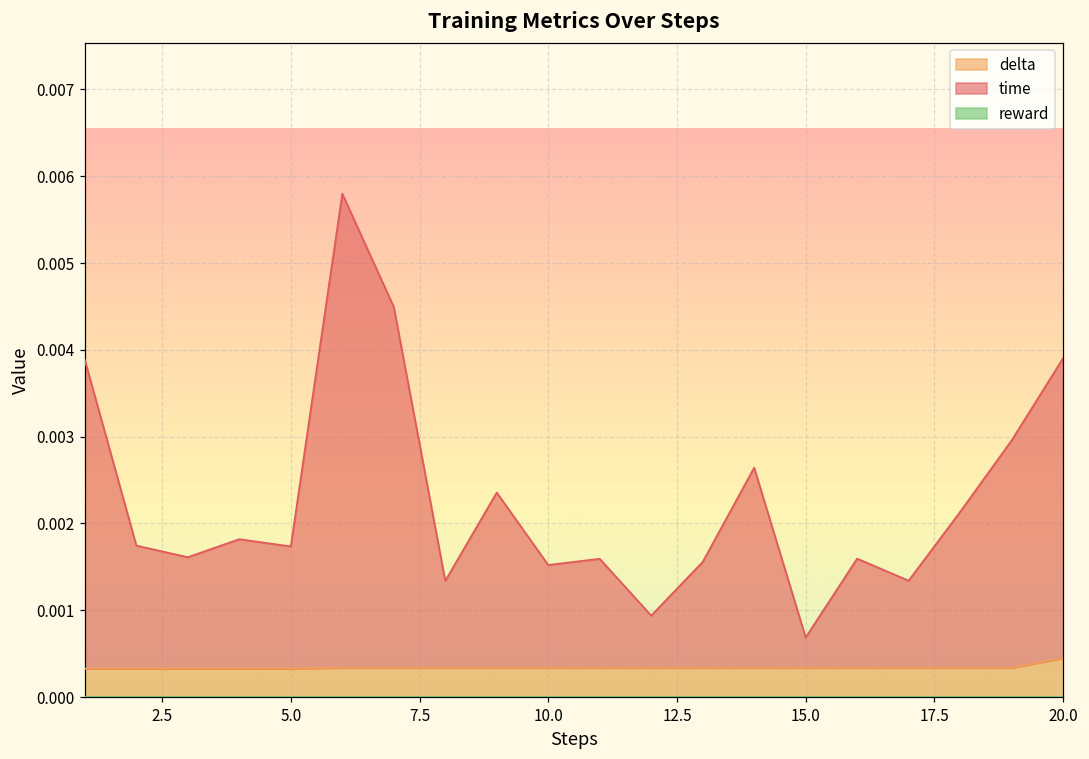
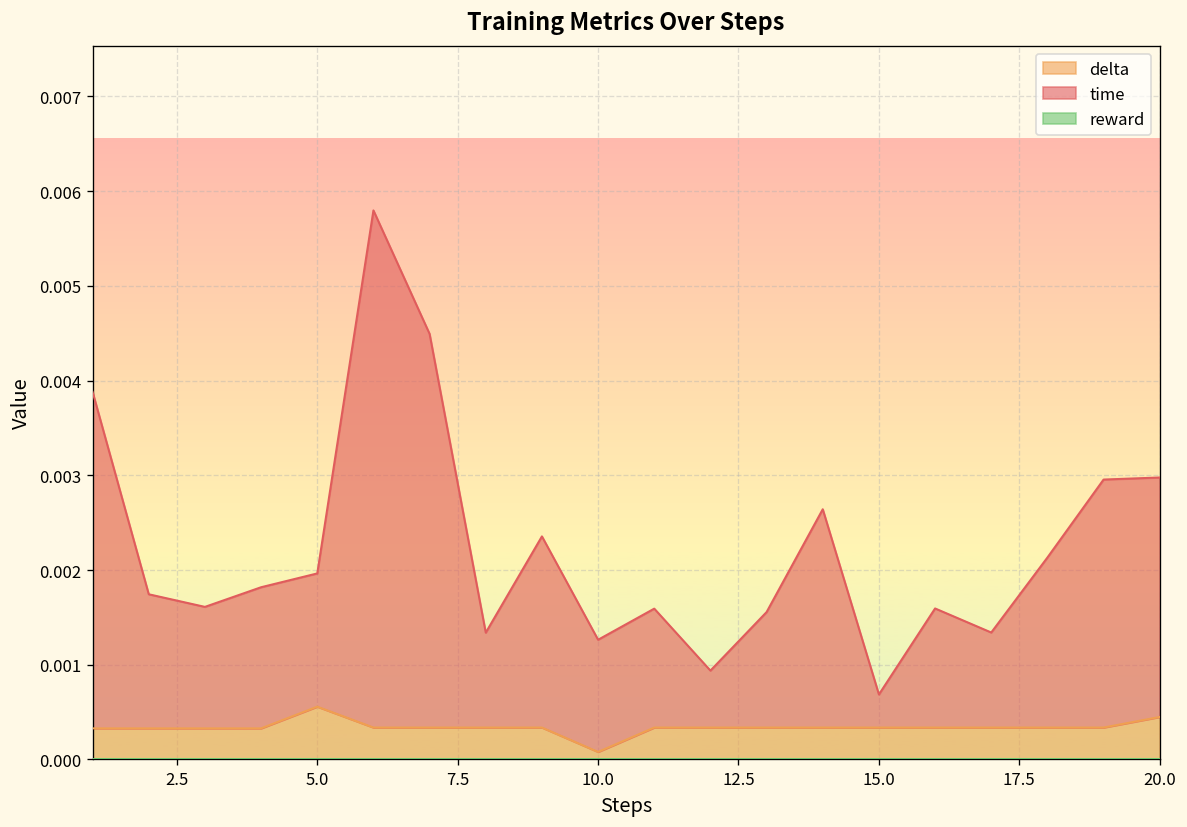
delta, 5.0: 0.0003 -> 0.0006
delta, 10.0: 0.0003 -> 0.0001
time, 20.0: 0.0035 -> 0.0025
